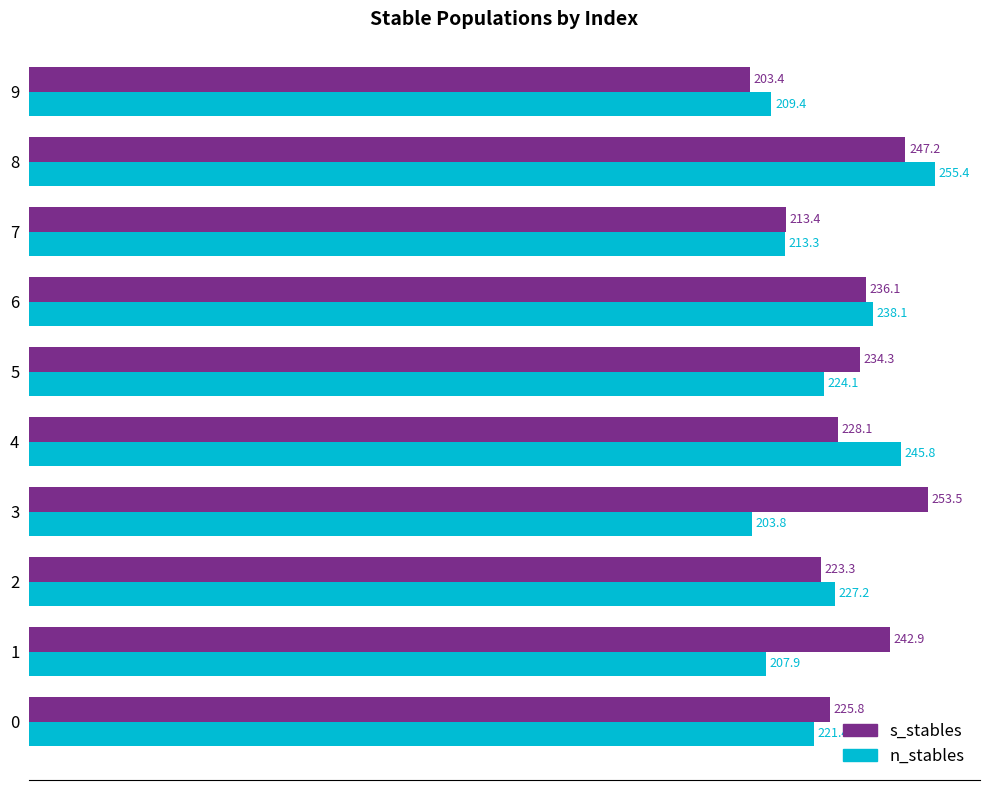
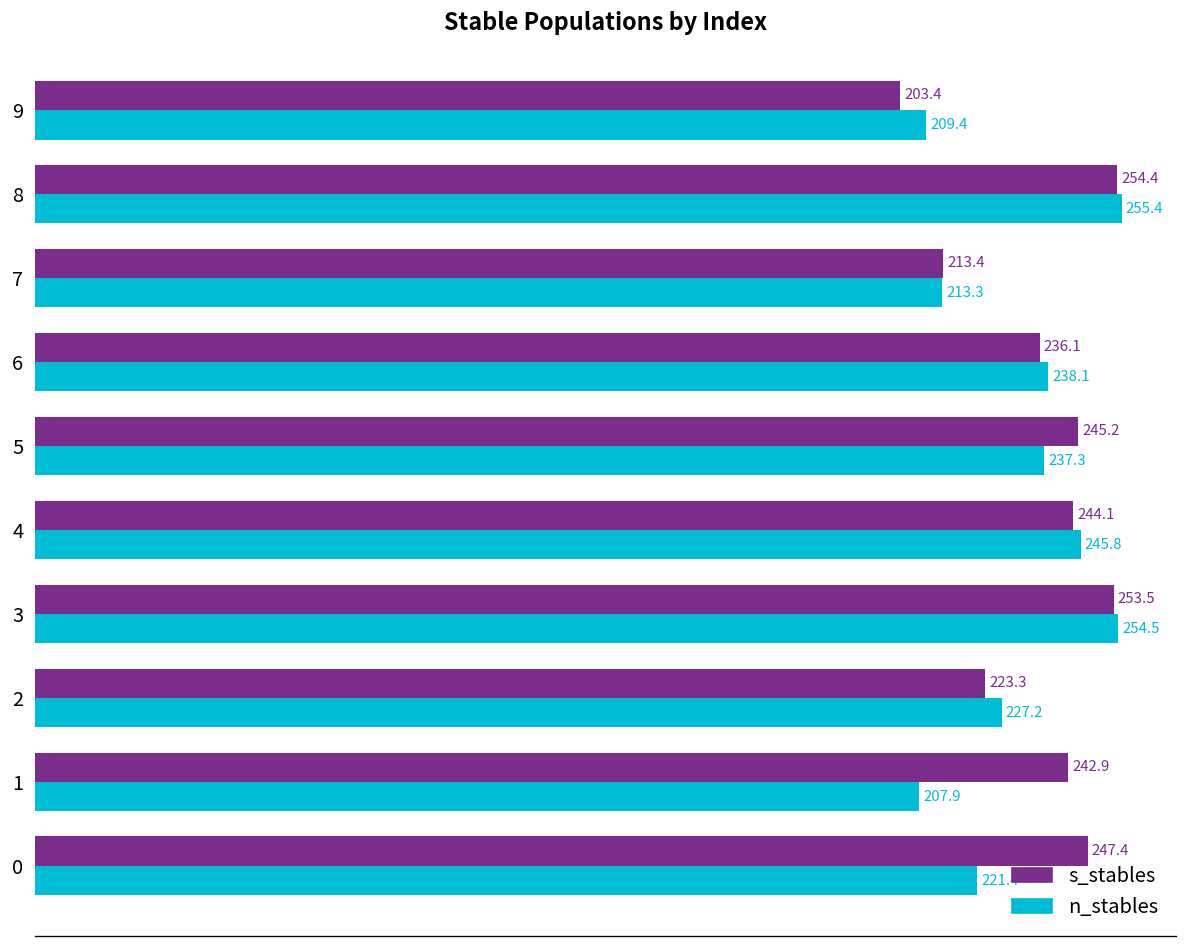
s_stables, 8: 247.2 -> 254.4
s_stables, 5: 234.3 -> 245.2
n_stables, 5: 224.1 -> 237.3
s_stables, 4: 228.1 -> 244.1
n_stables, 3: 203.8 -> 254.5
s_stables, 0: 225.8 -> 247.4
